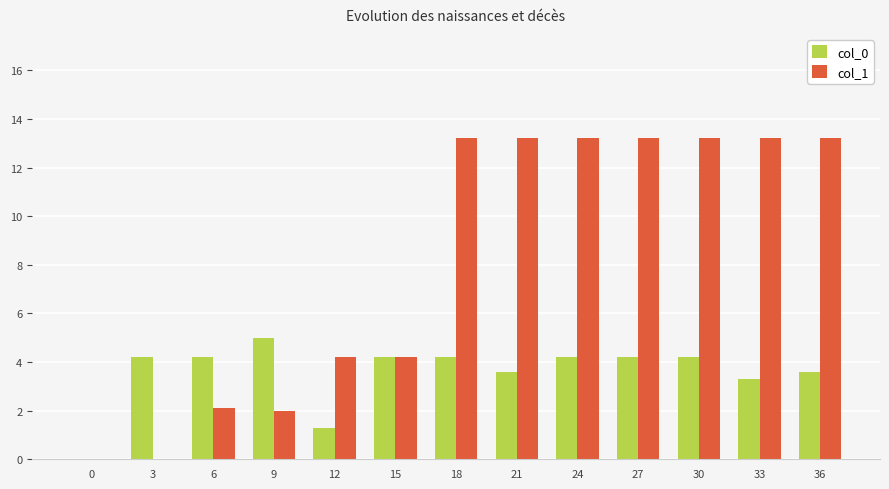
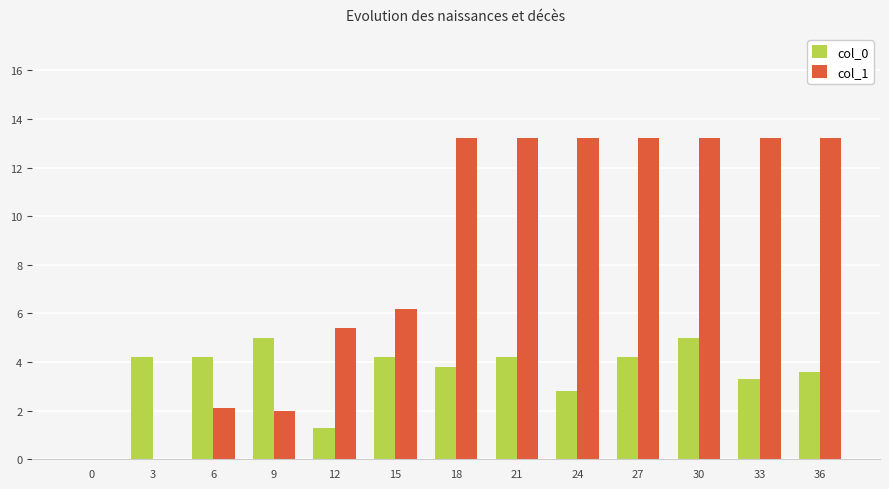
col_1, 12: 4.2 -> 5.4
col_1, 15: 4.2 -> 6.2
col_0, 18: 4.2 -> 3.8
col_0, 21: 3.6 -> 4.2
col_0, 24: 4.2 -> 2.8
col_0, 30: 4.2 -> 5.0
